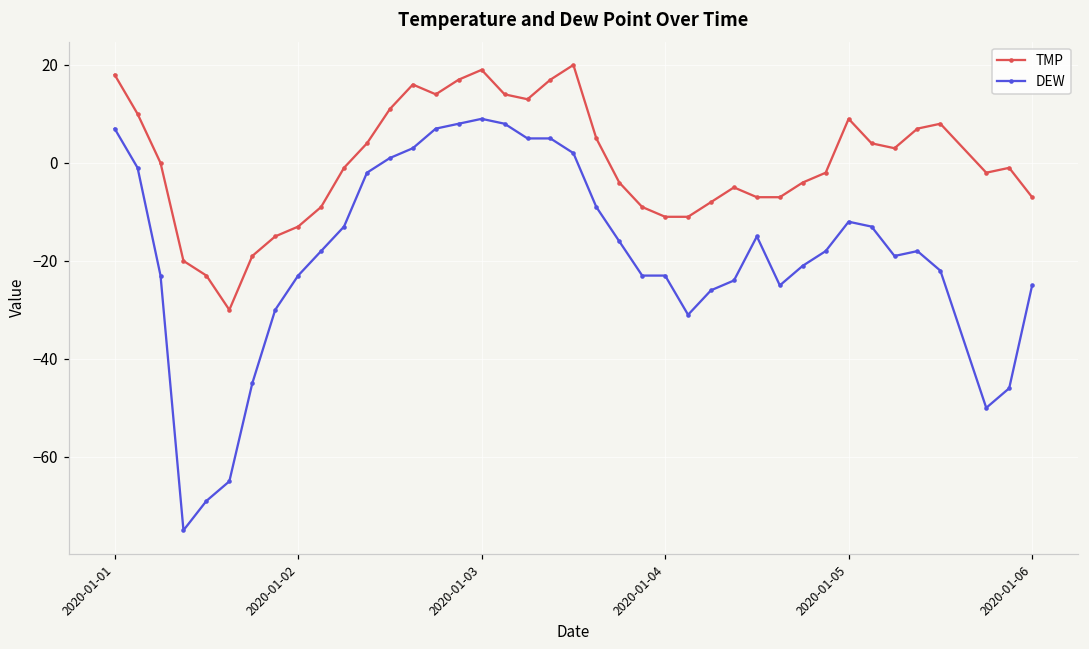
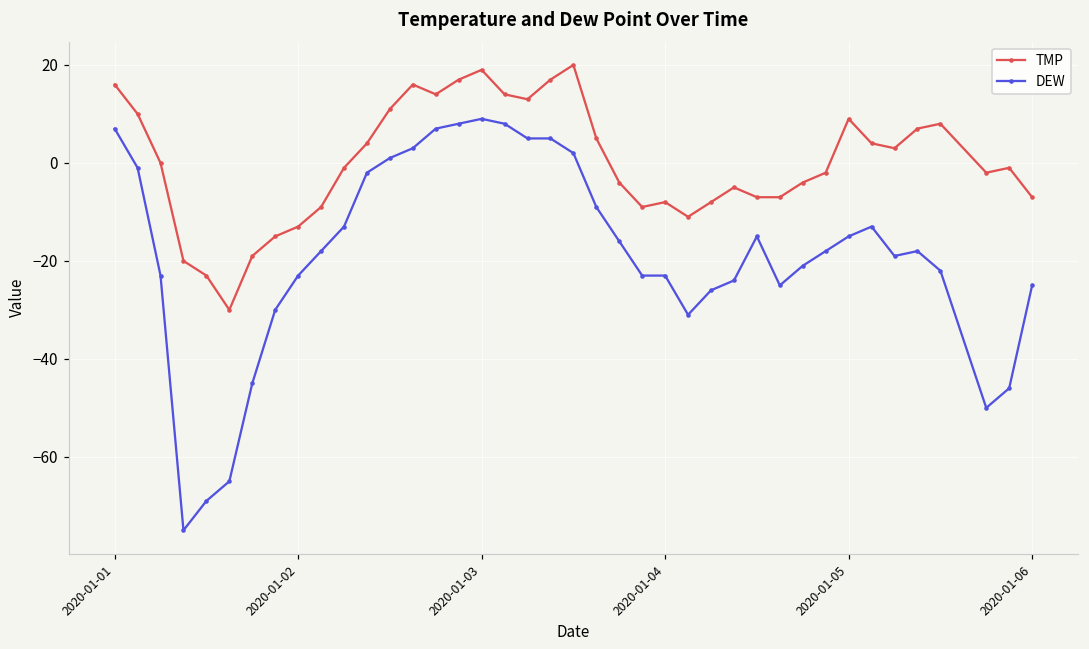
TMP, 2020-01-01: 18 -> 16
TMP, 2020-01-04: -11 -> -8
DEW, 2020-01-05: -12 -> -15
